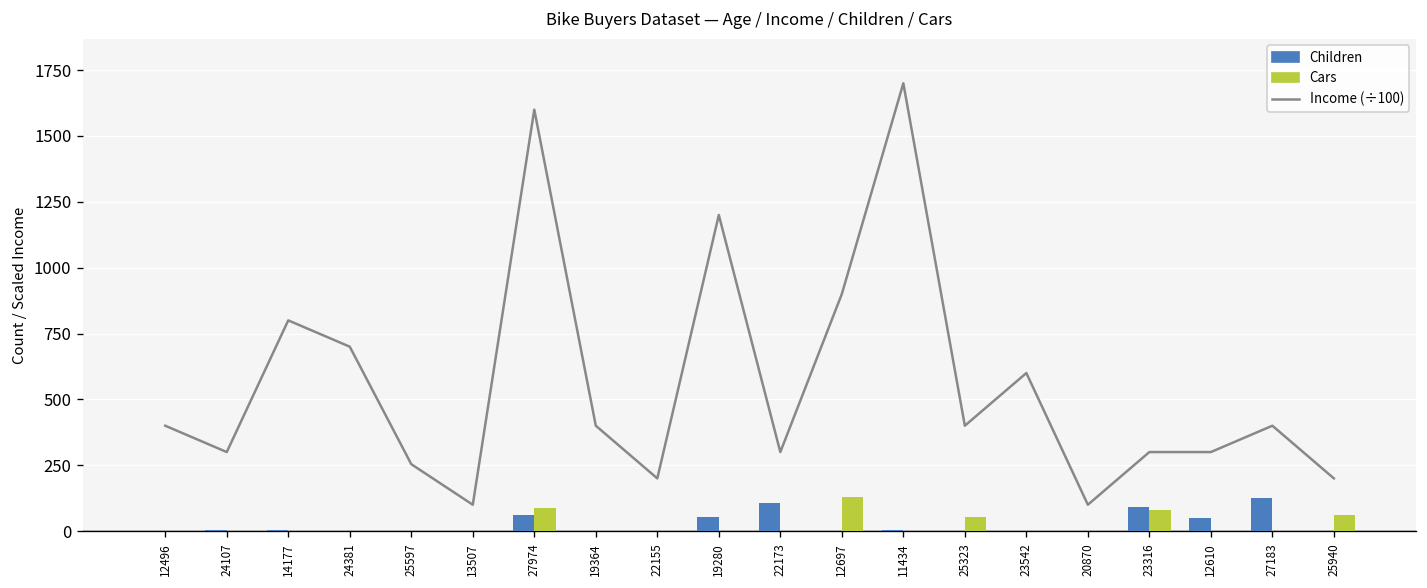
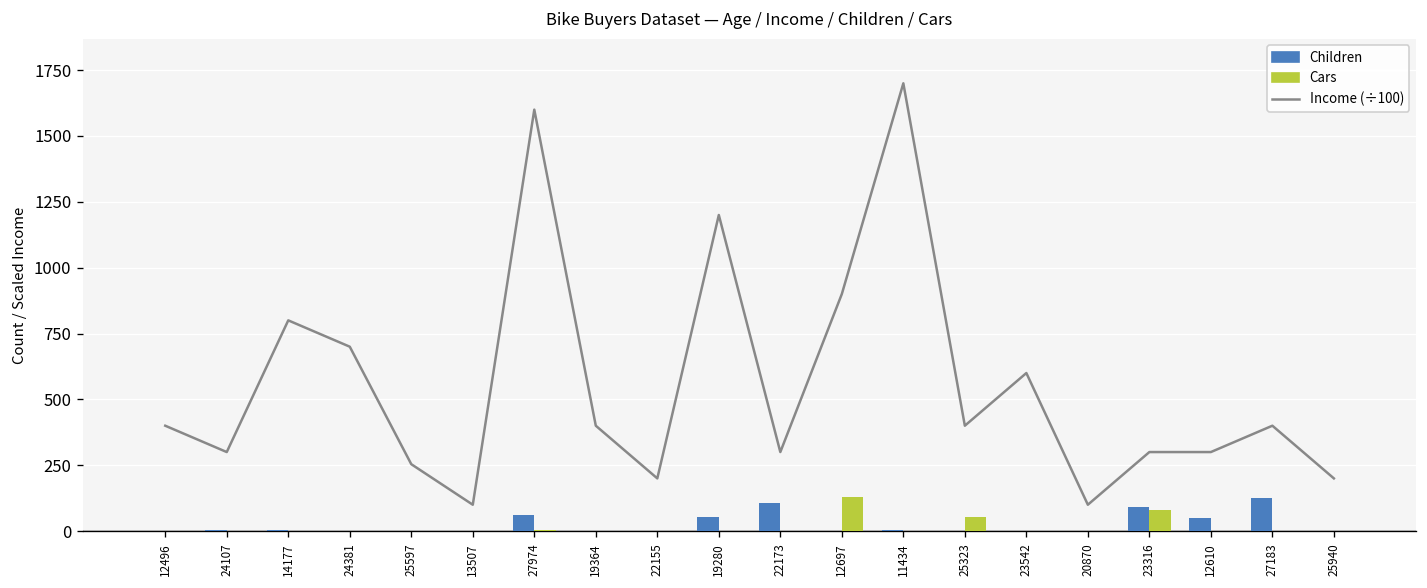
Cars, 27974: 90 -> 0
Cars, 25940: 60 -> 0
